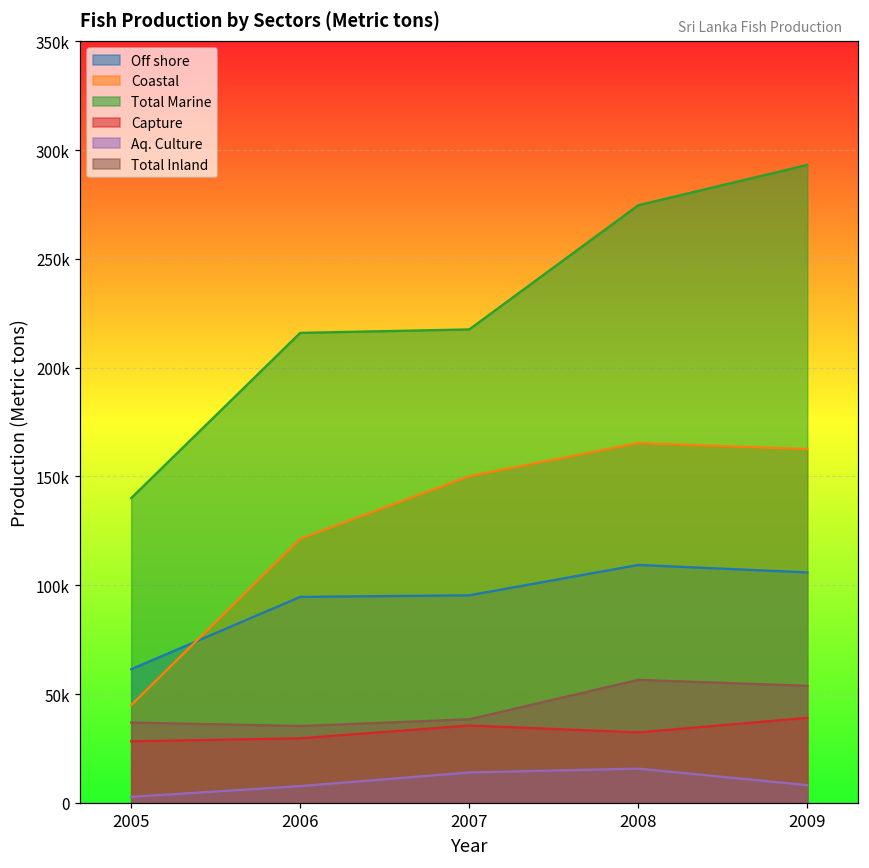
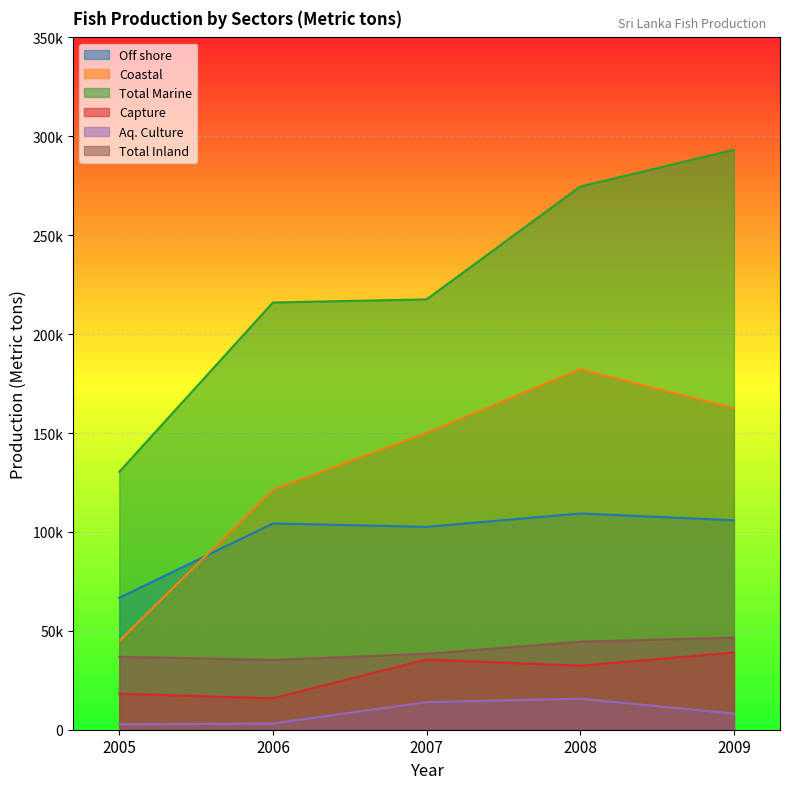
Off shore, 2005: 61000 -> 67000
Total Marine, 2005: 140000 -> 130000
Capture, 2005: 28000 -> 18000
Off shore, 2006: 95000 -> 104000
Capture, 2006: 30000 -> 16000
Aq. Culture, 2006: 8000 -> 3000
Off shore, 2007: 95000 -> 103000
Coastal, 2008: 165000 -> 182000
Total Inland, 2008: 56000 -> 44000
Total Inland, 2009: 54000 -> 47000
